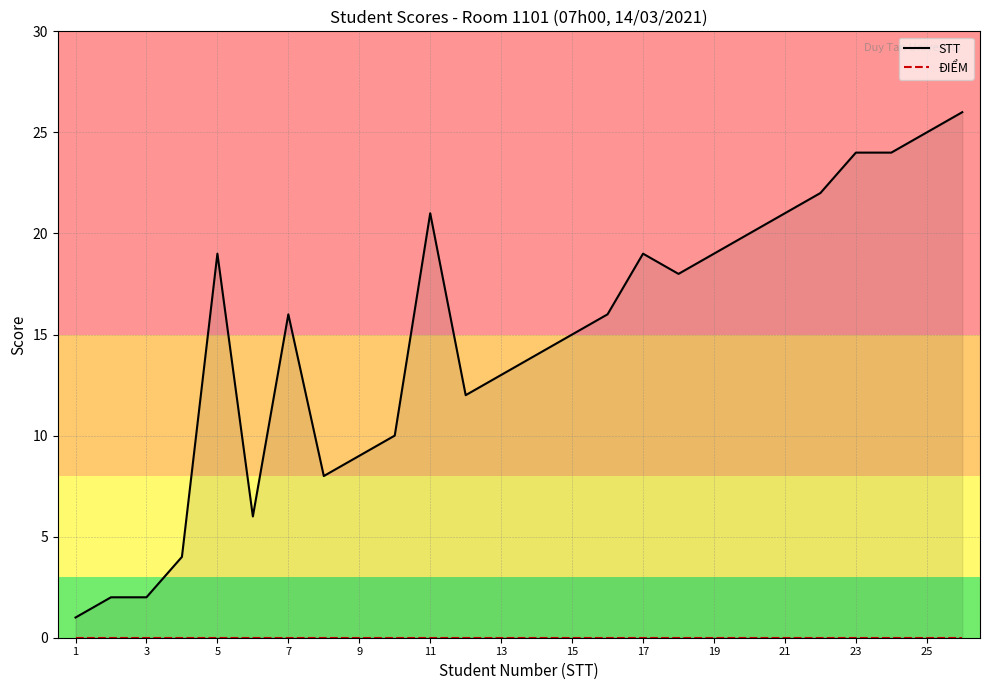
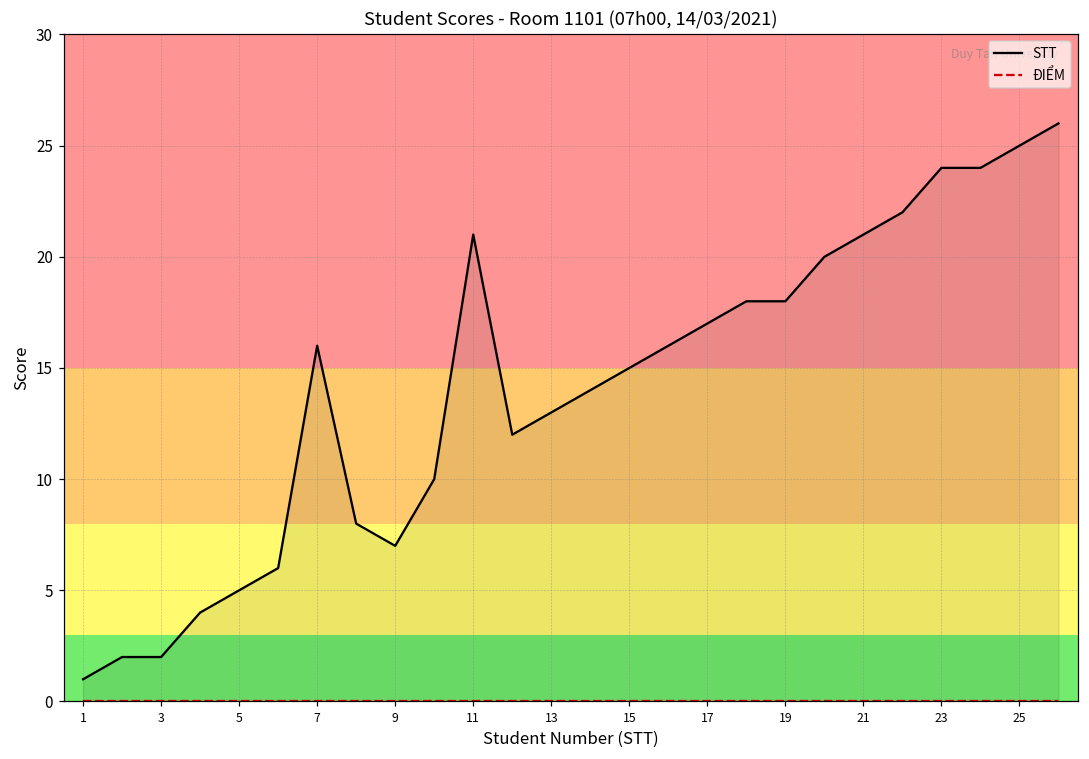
STT, 5: 19 -> 5
STT, 9: 9 -> 7
STT, 17: 19 -> 17
STT, 19: 19 -> 18
